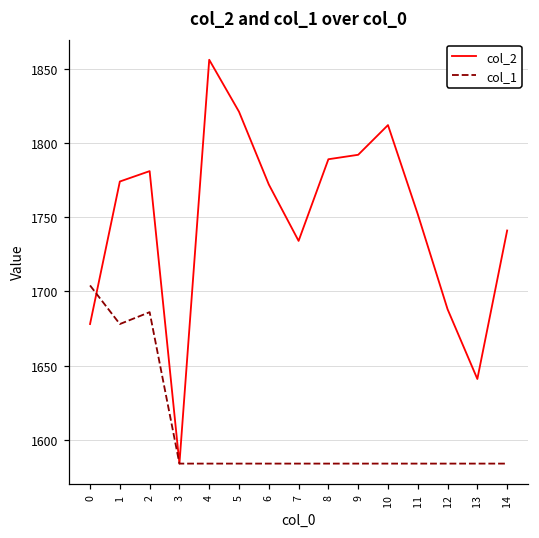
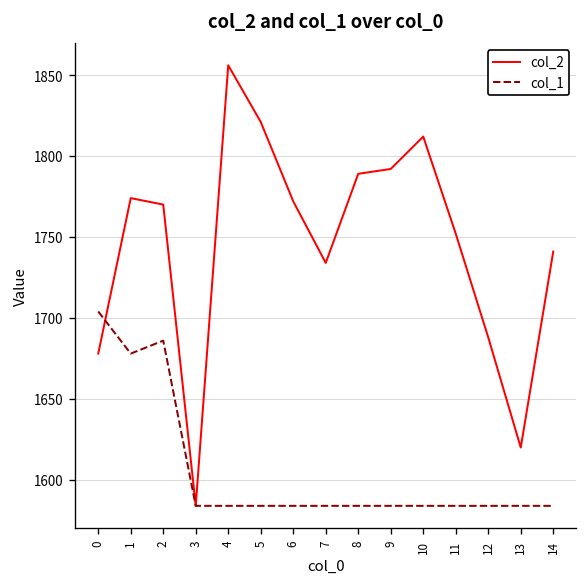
col_2, 2: 1781 -> 1770
col_2, 13: 1641 -> 1620
